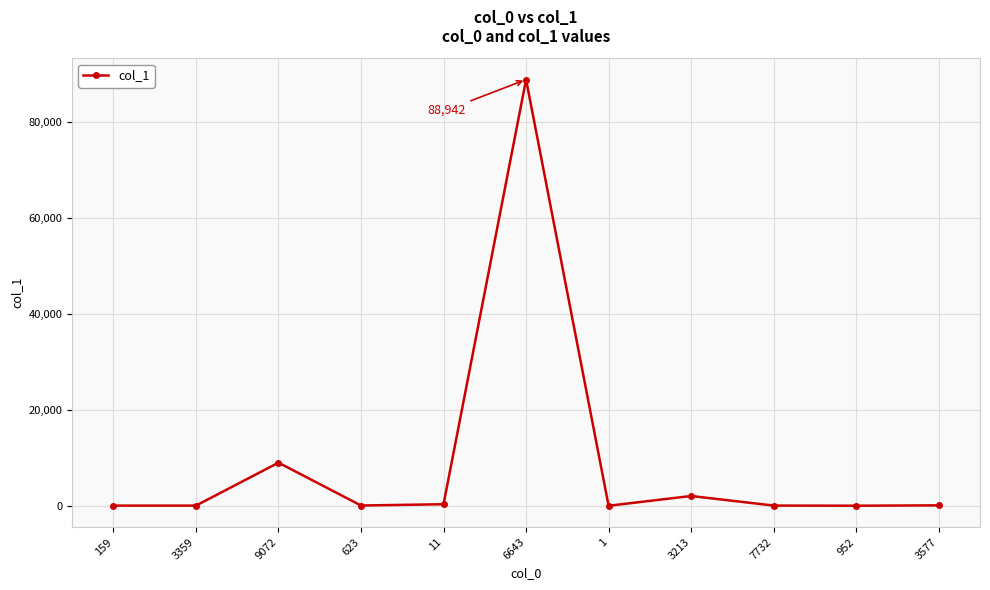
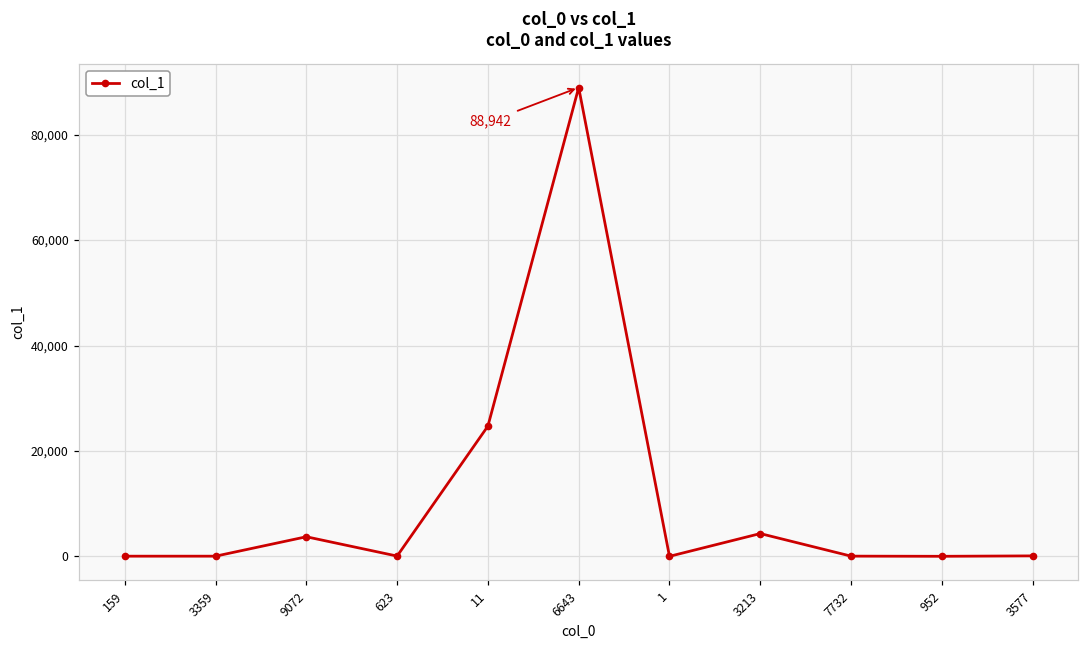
9072: 9,000 -> 4,000
11: 0 -> 25,000
3213: 2,000 -> 4,000
